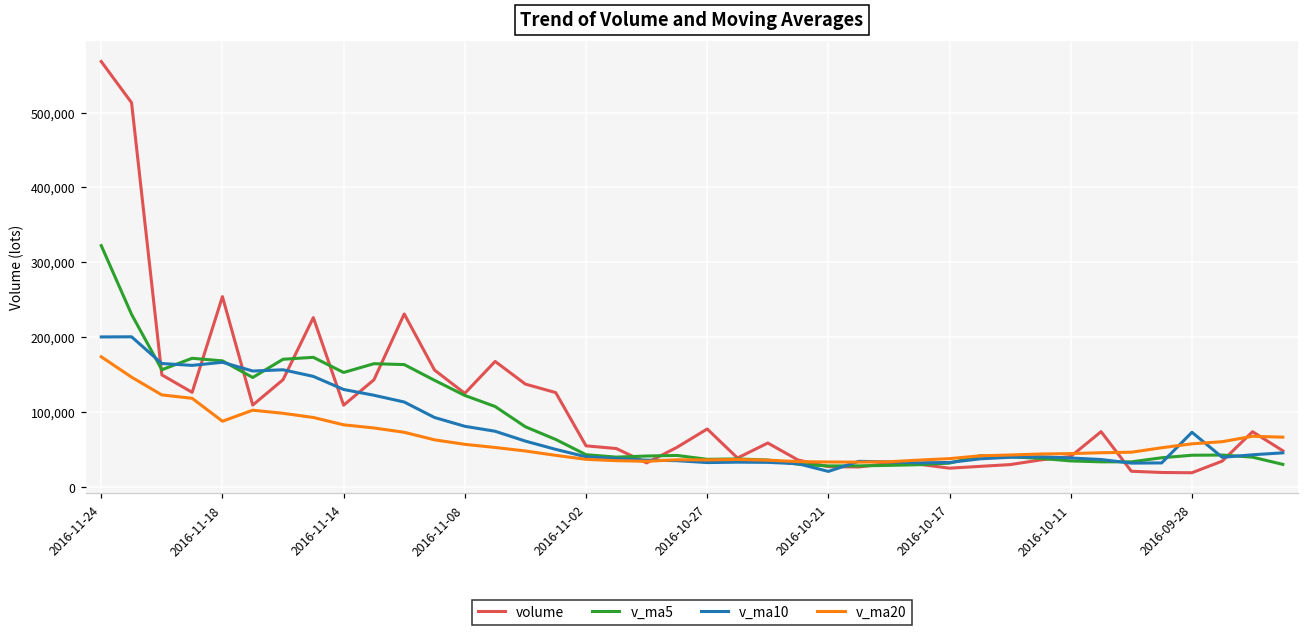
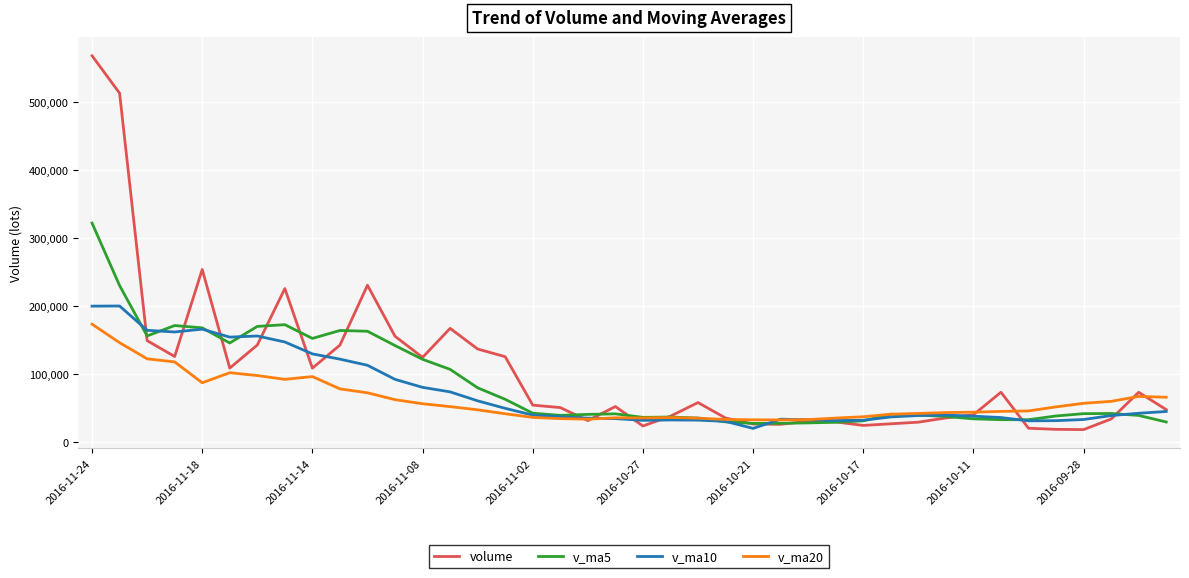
v_ma20, 2016-11-14: 80,000 -> 100,000
volume, 2016-10-27: 80,000 -> 20,000
v_ma10, 2016-09-28: 70,000 -> 30,000
